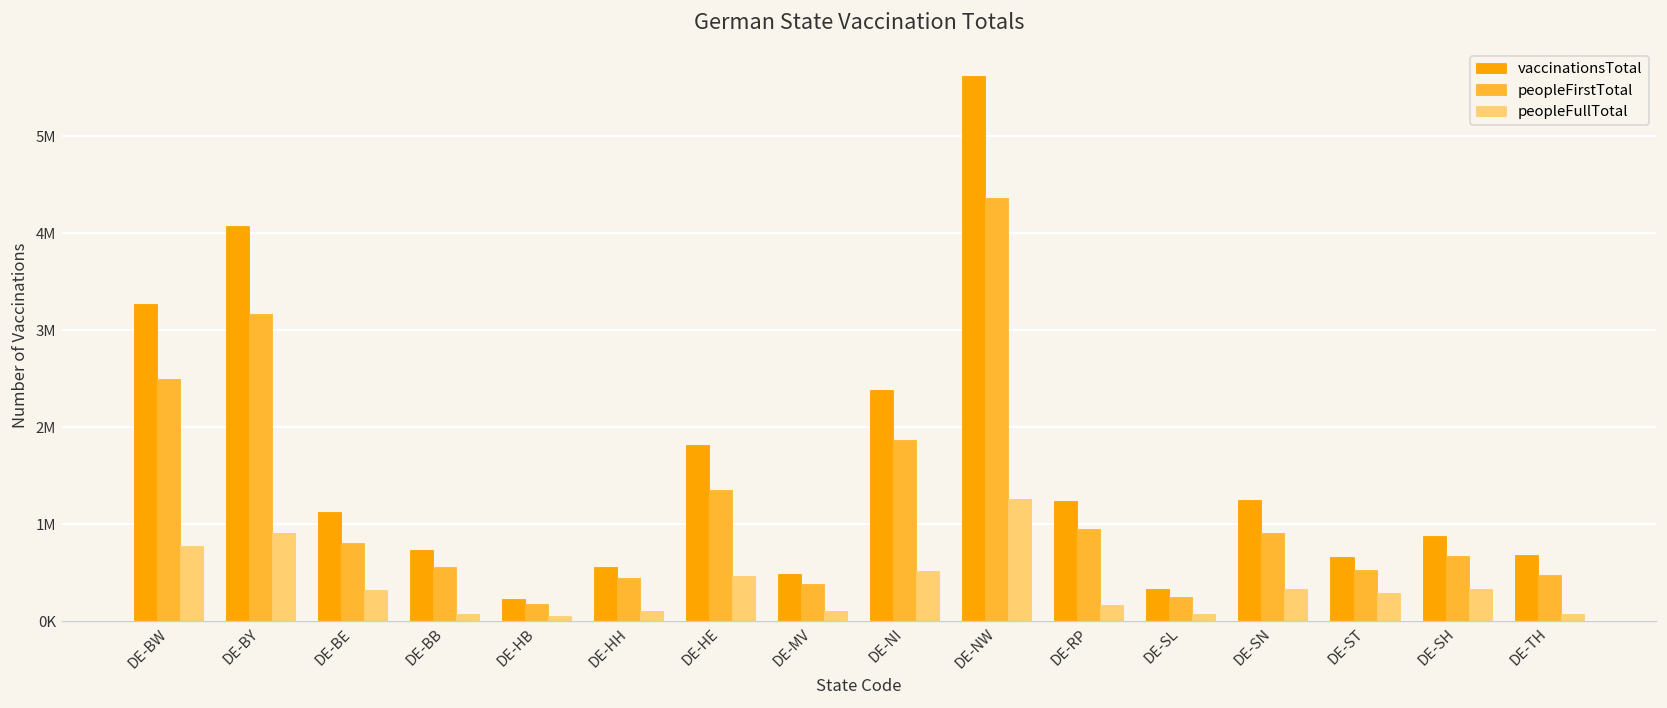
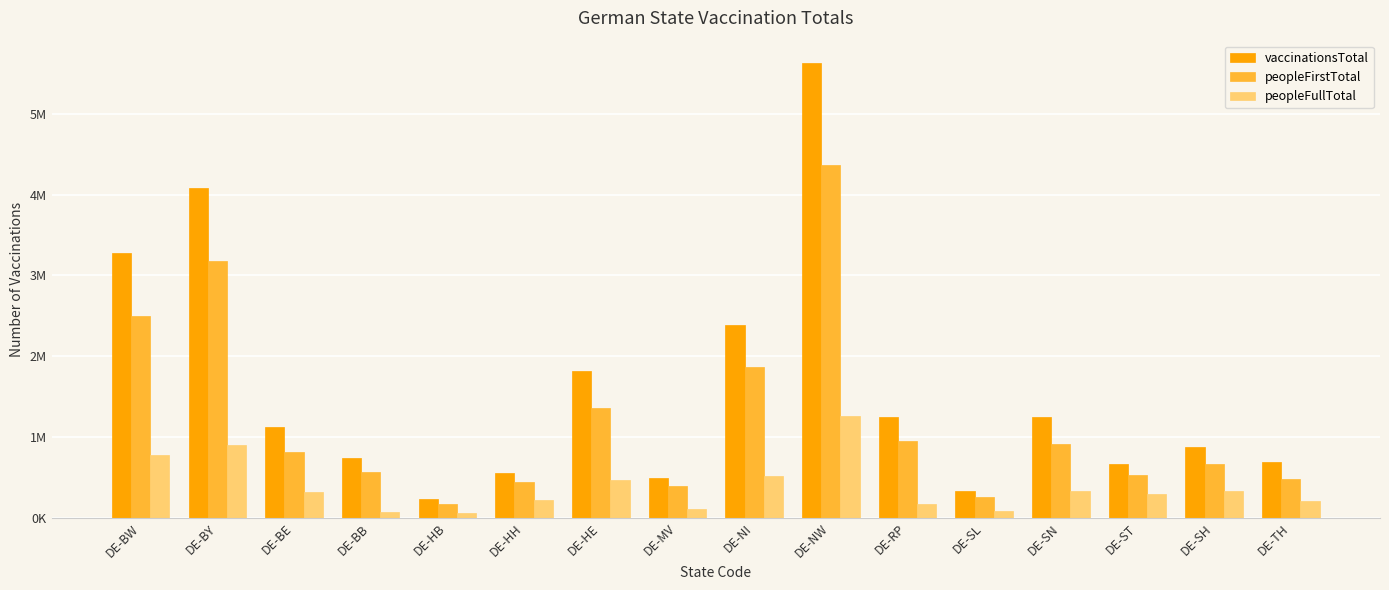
peopleFullTotal, DE-HH: 100000 -> 200000
peopleFullTotal, DE-TH: 100000 -> 200000
